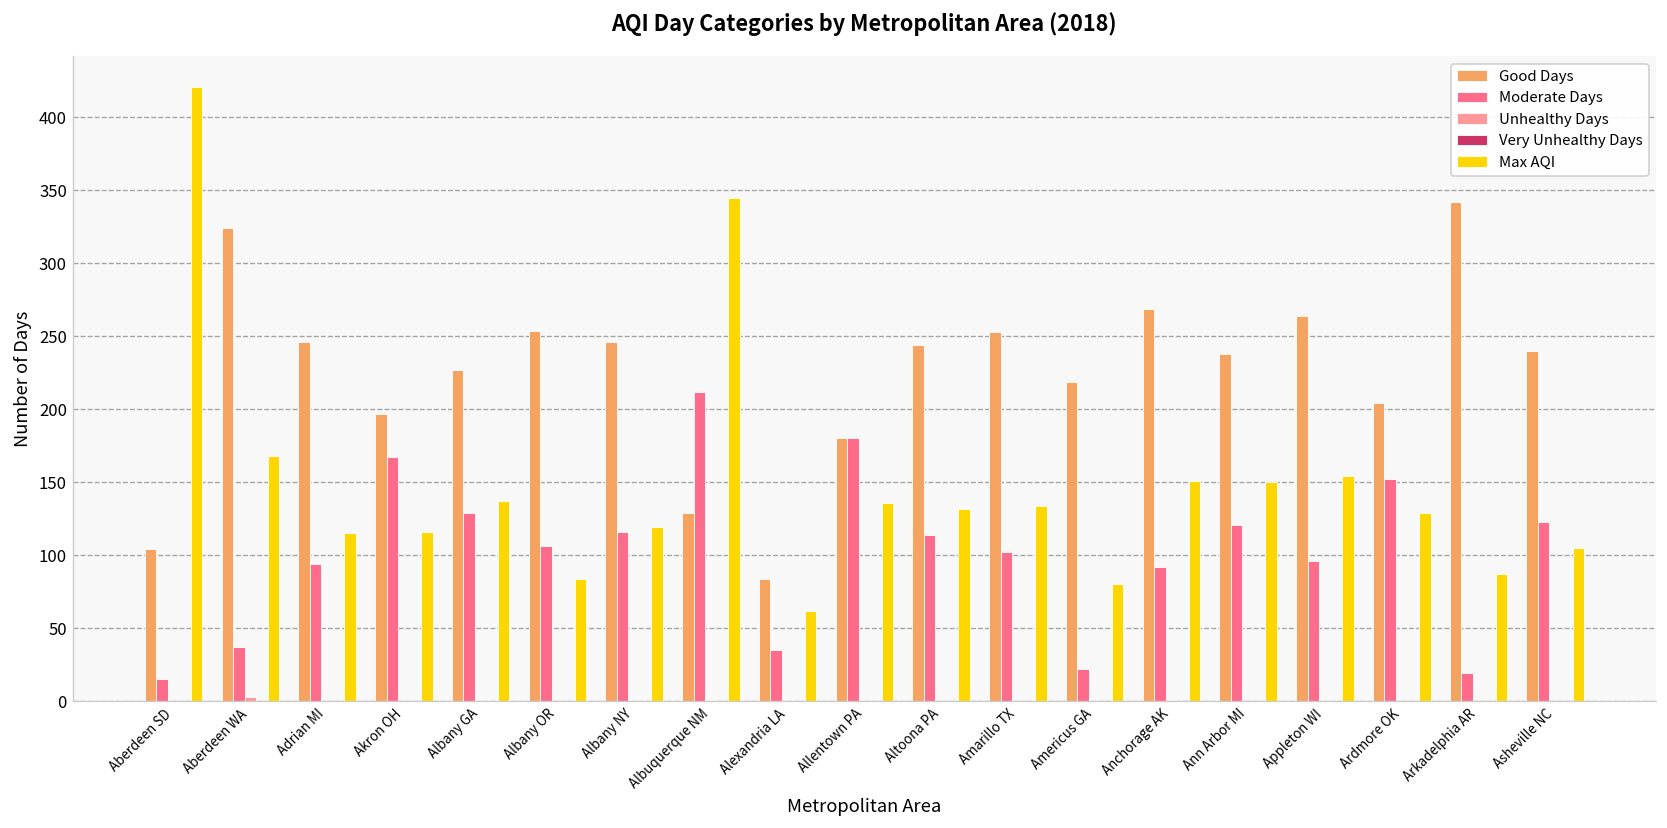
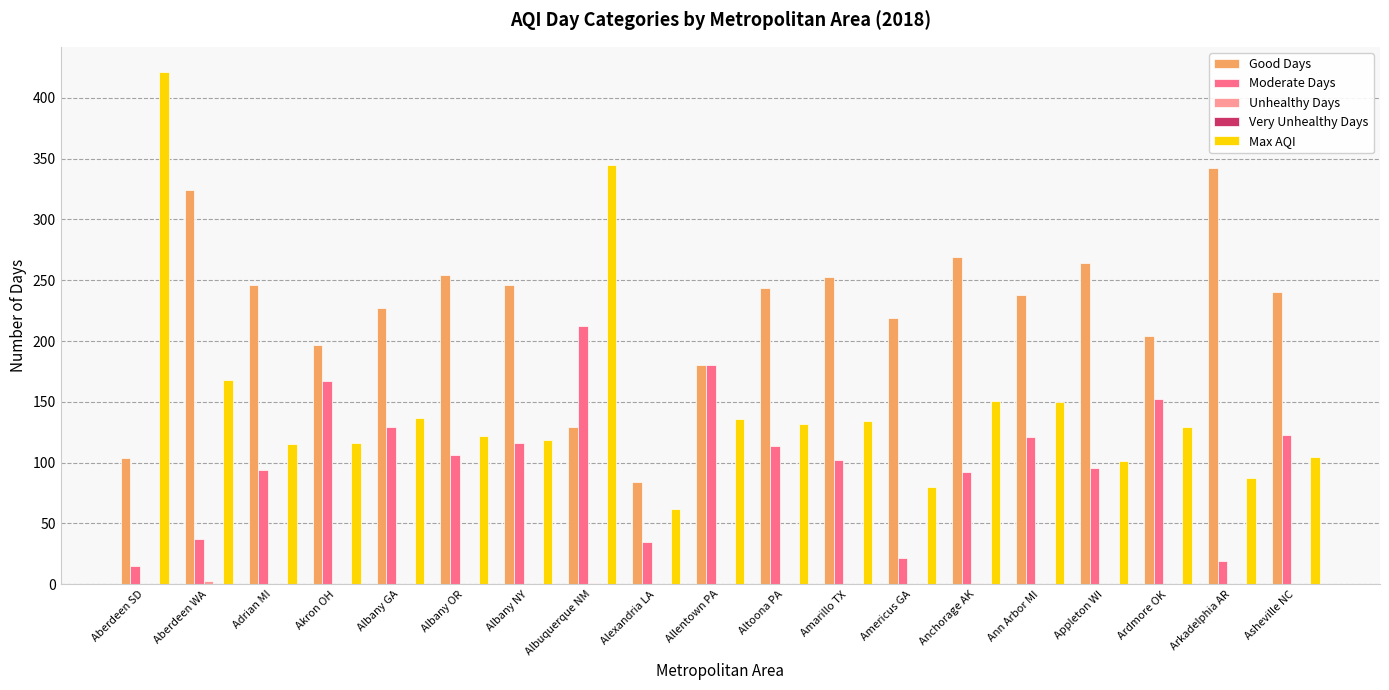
Max AQI, Albany OR: 84 -> 122
Max AQI, Appleton WI: 154 -> 101
